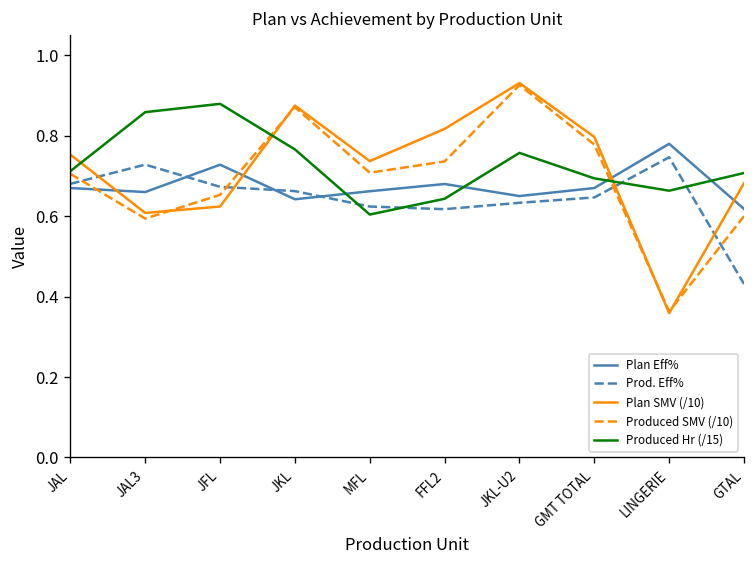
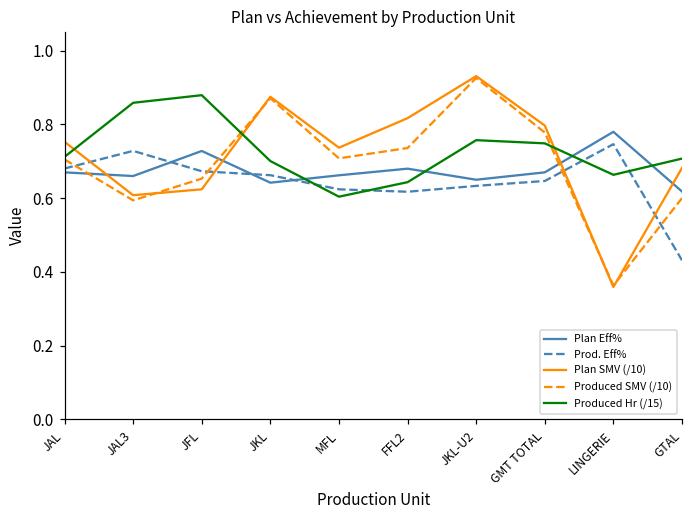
Produced Hr (/15), JKL: 0.77 -> 0.70
Produced Hr (/15), GMT TOTAL: 0.69 -> 0.75
